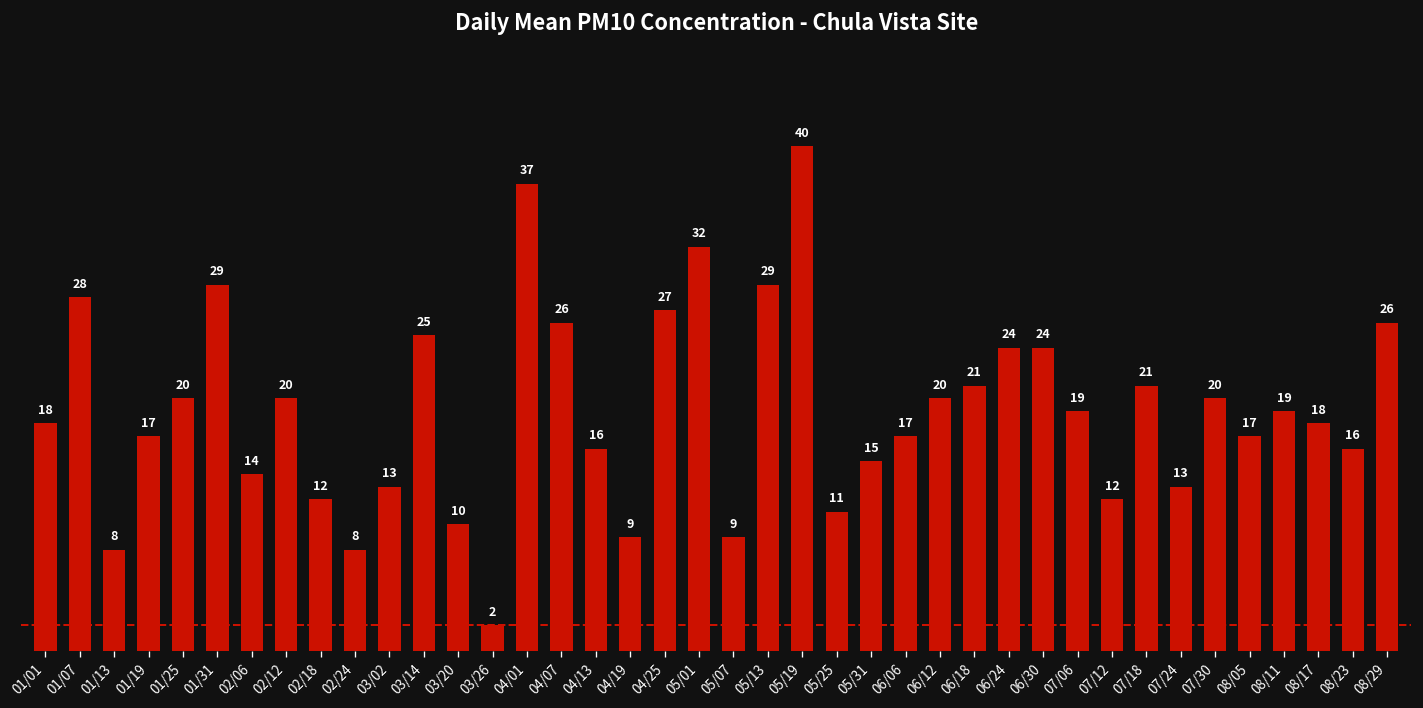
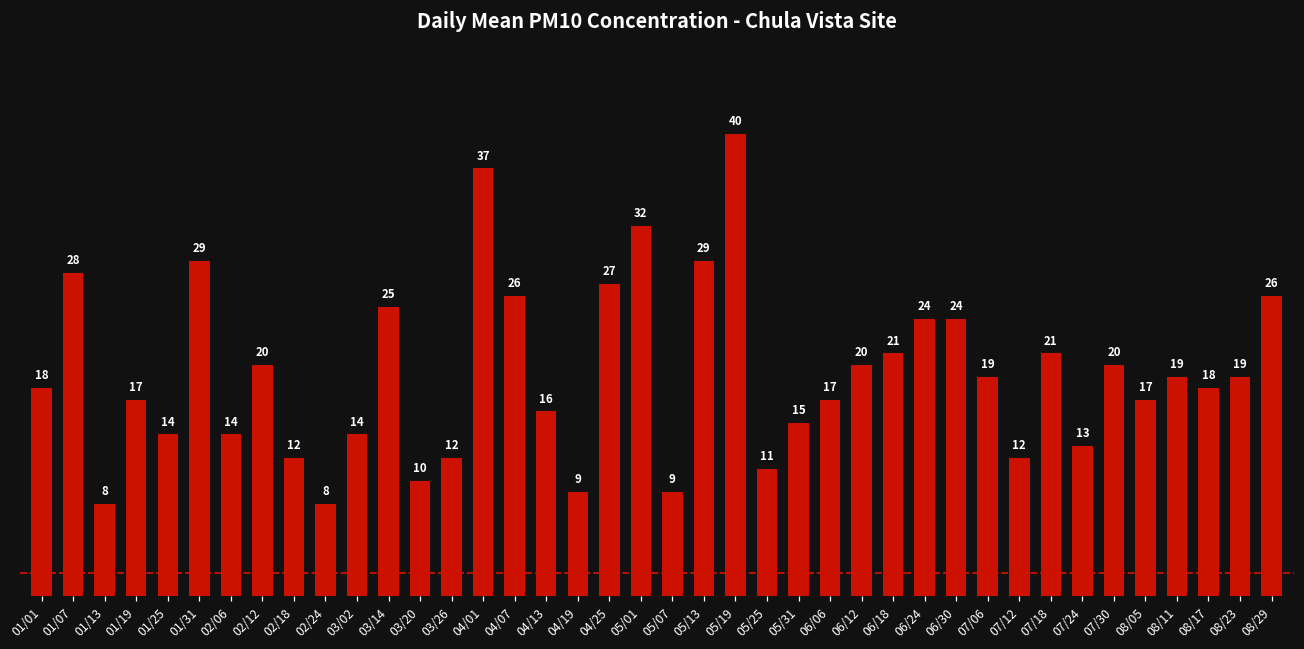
01/25: 20 -> 14
03/02: 13 -> 14
03/26: 2 -> 12
08/23: 16 -> 19
